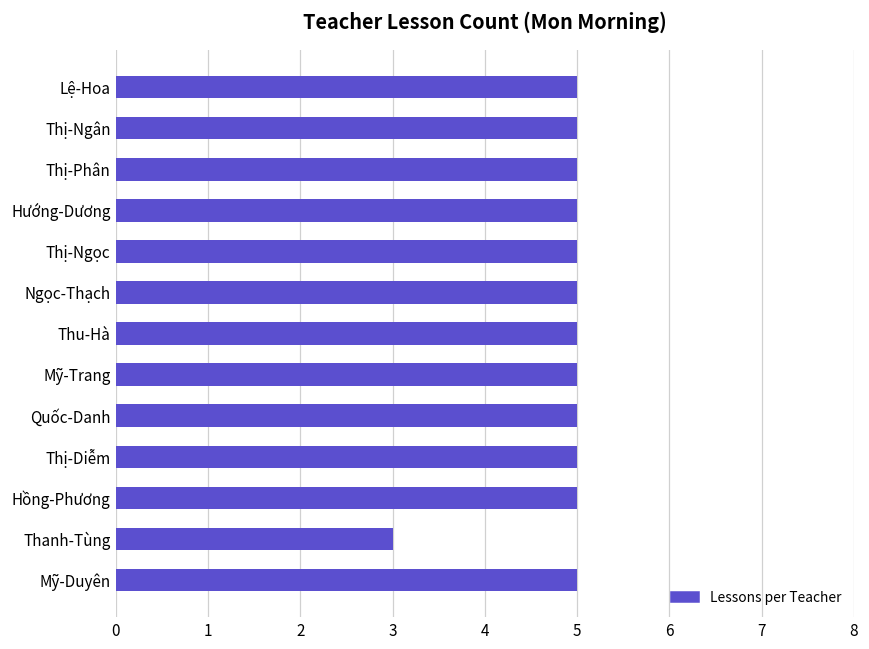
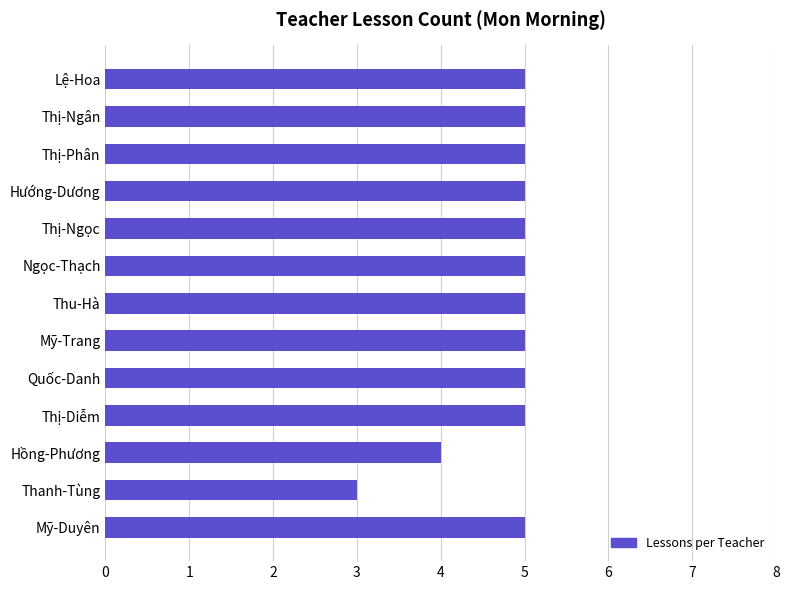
Hồng-Phương: 5 -> 4
